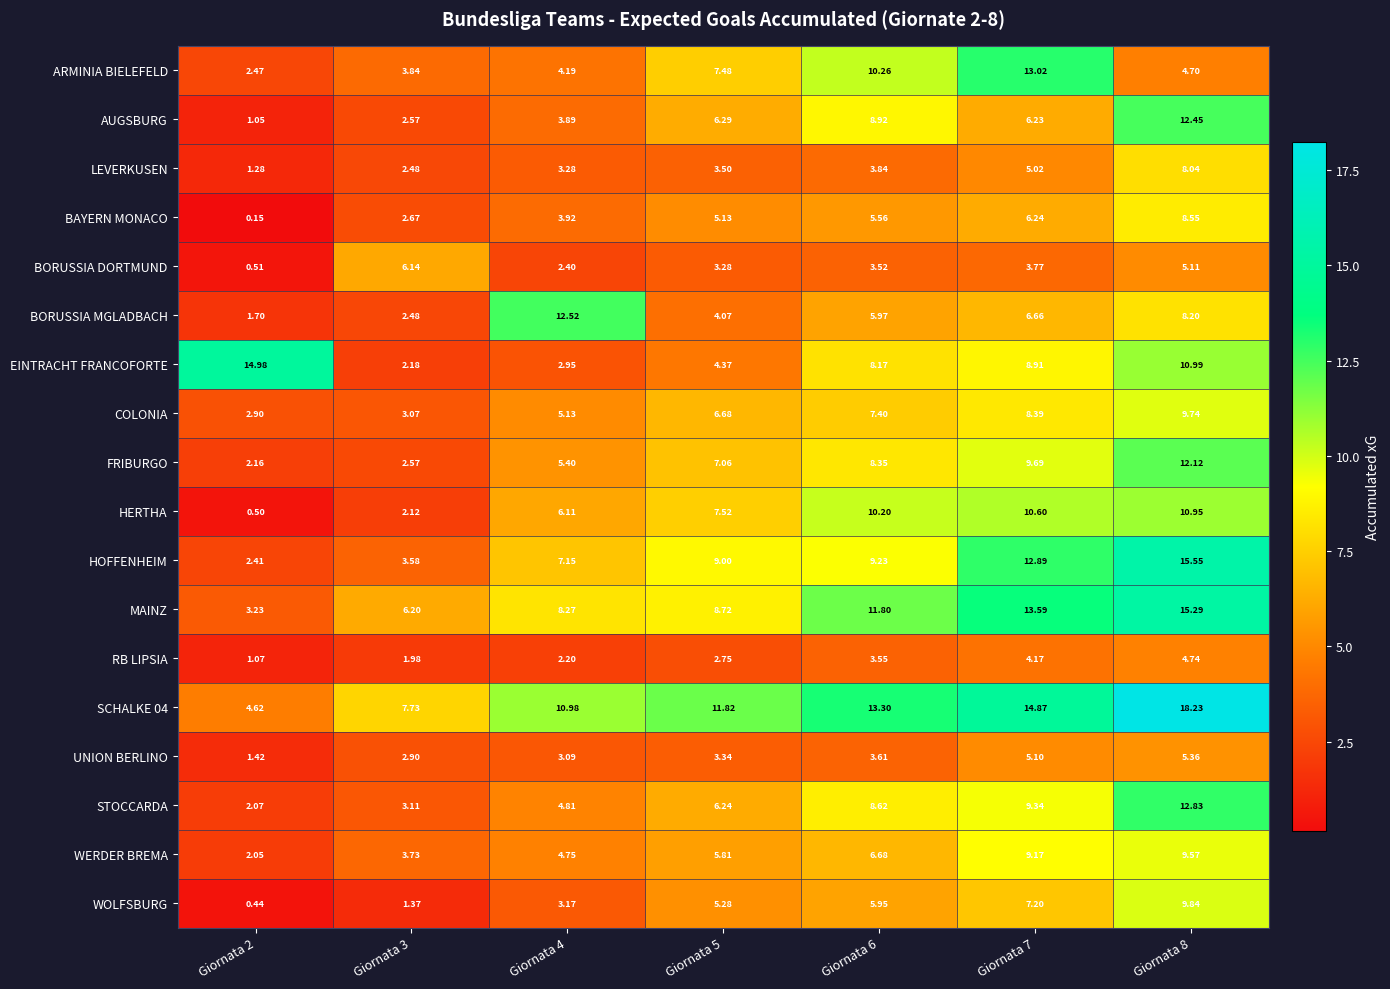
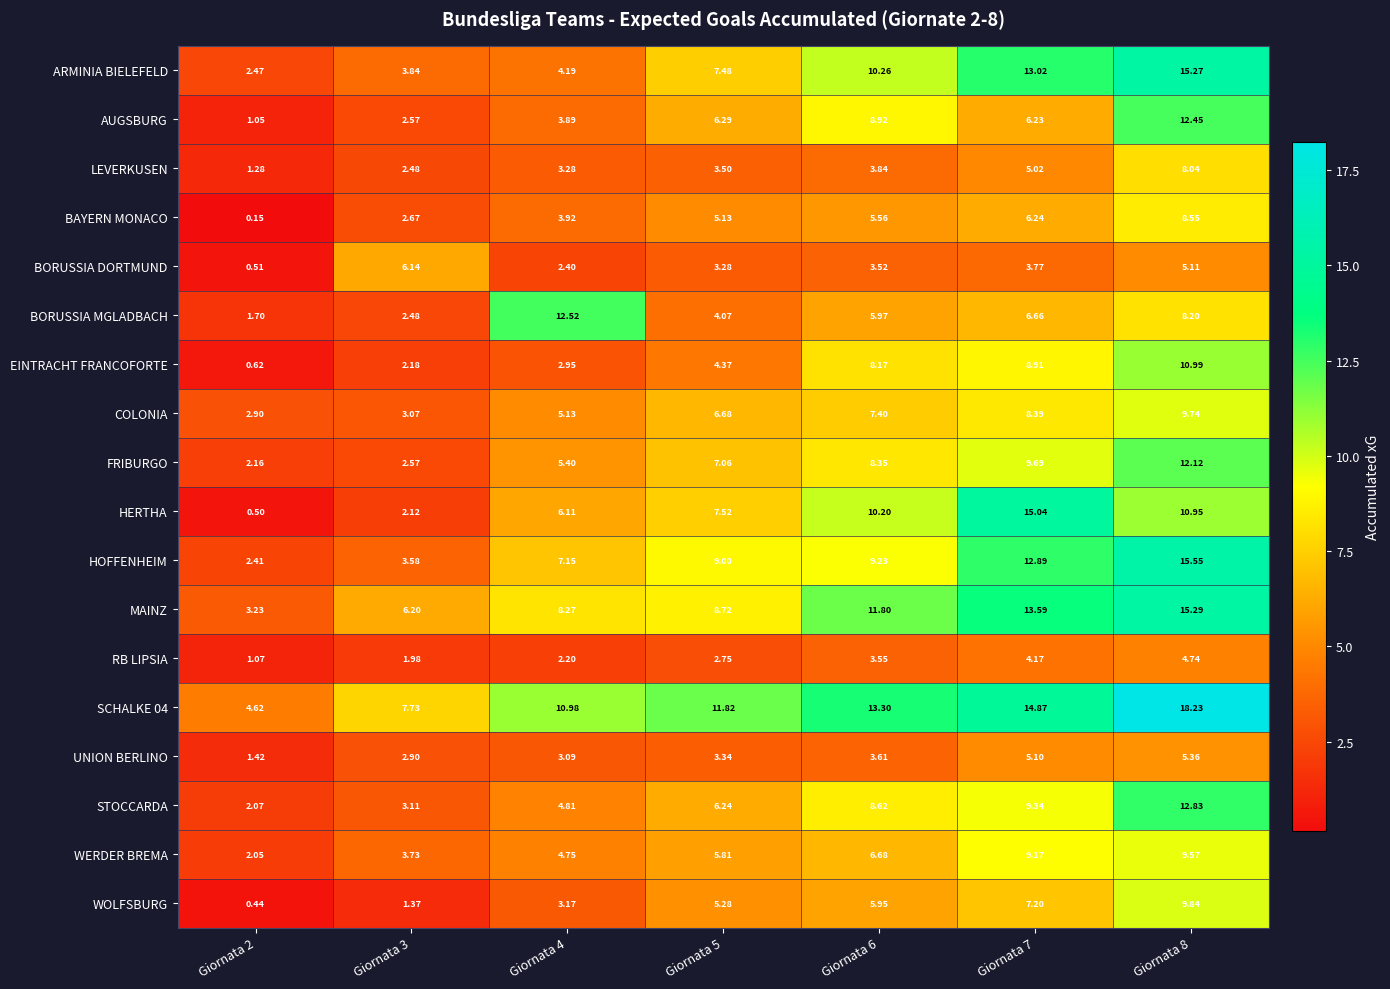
ARMINIA BIELEFELD, Giornata 8: 4.70 -> 15.27
EINTRACHT FRANCOFORTE, Giornata 2: 14.98 -> 0.62
HERTHA, Giornata 7: 10.60 -> 15.04
